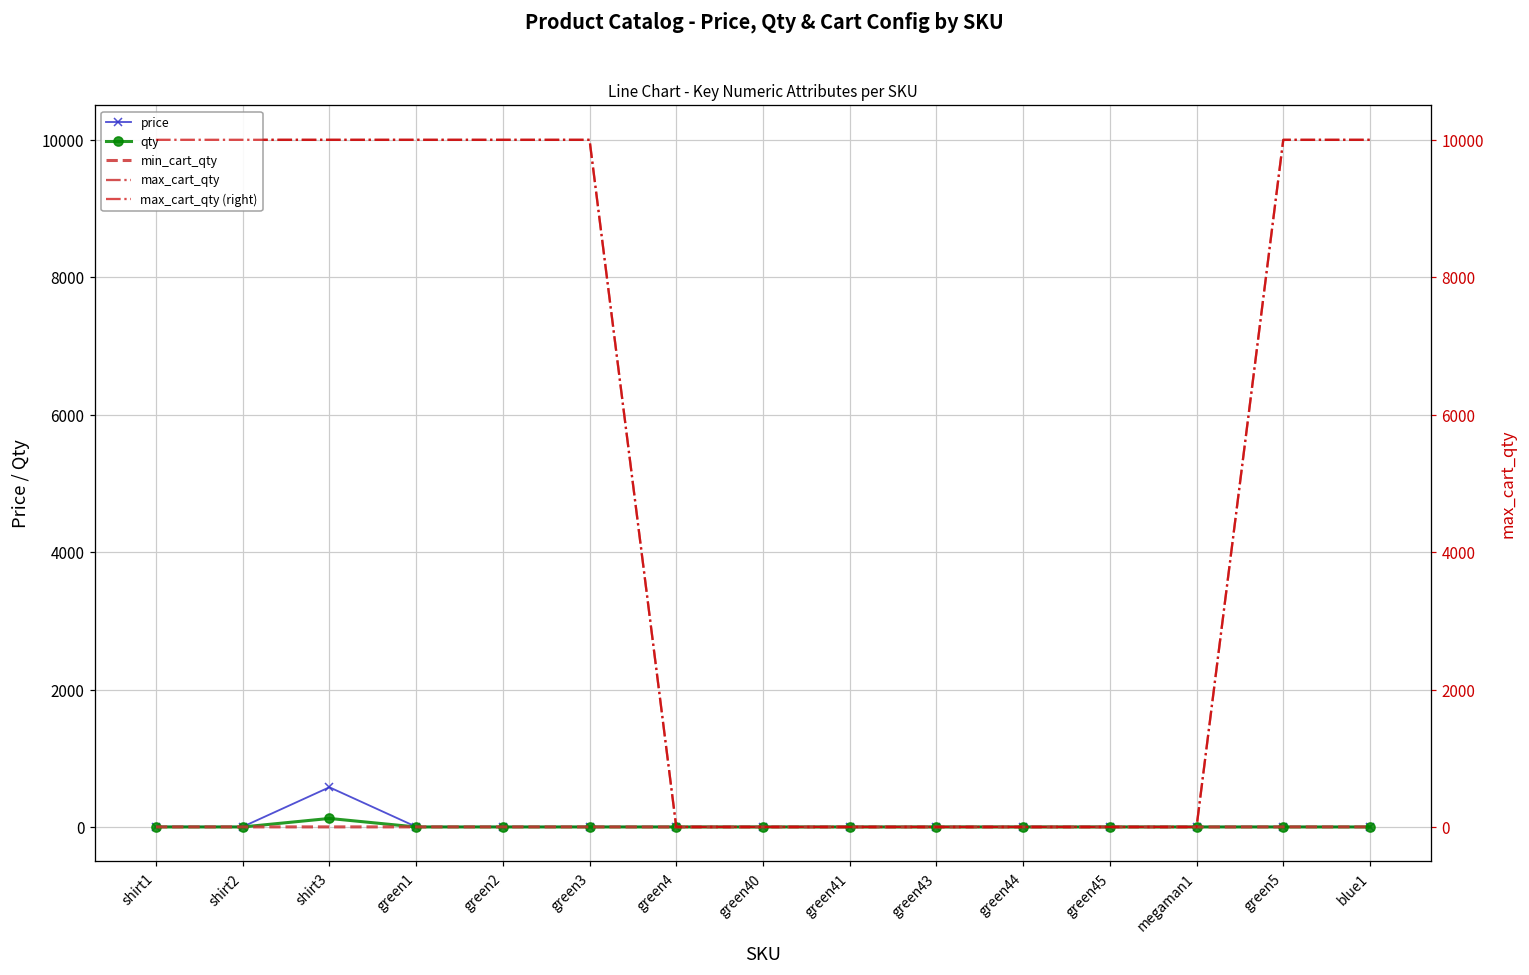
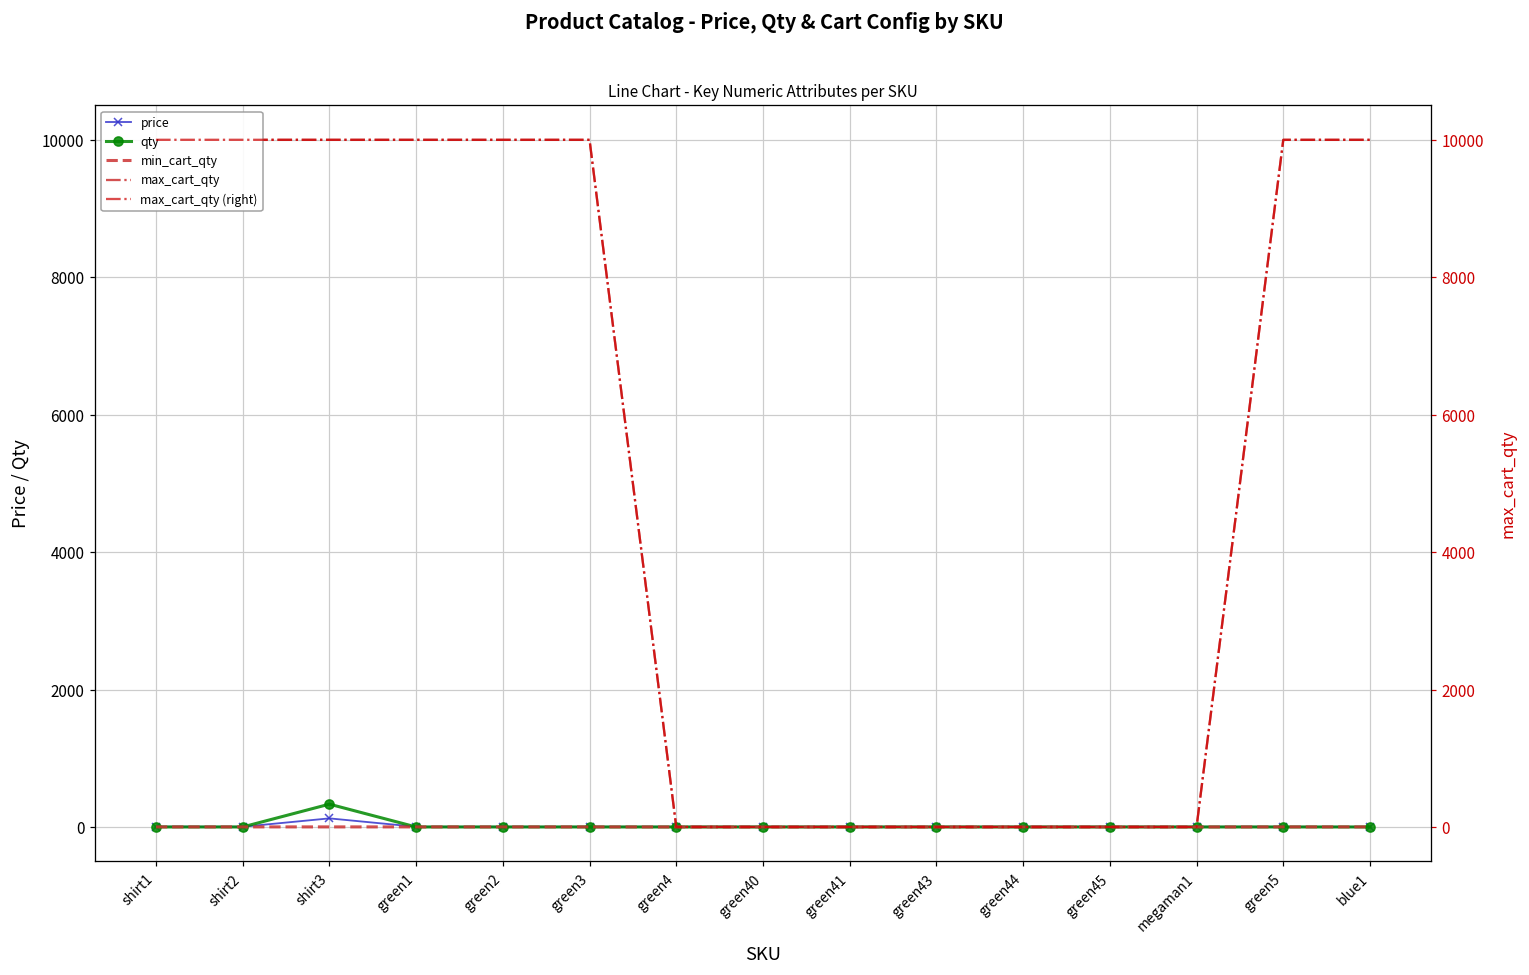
price, shirt3: 600 -> 100
qty, shirt3: 100 -> 300
